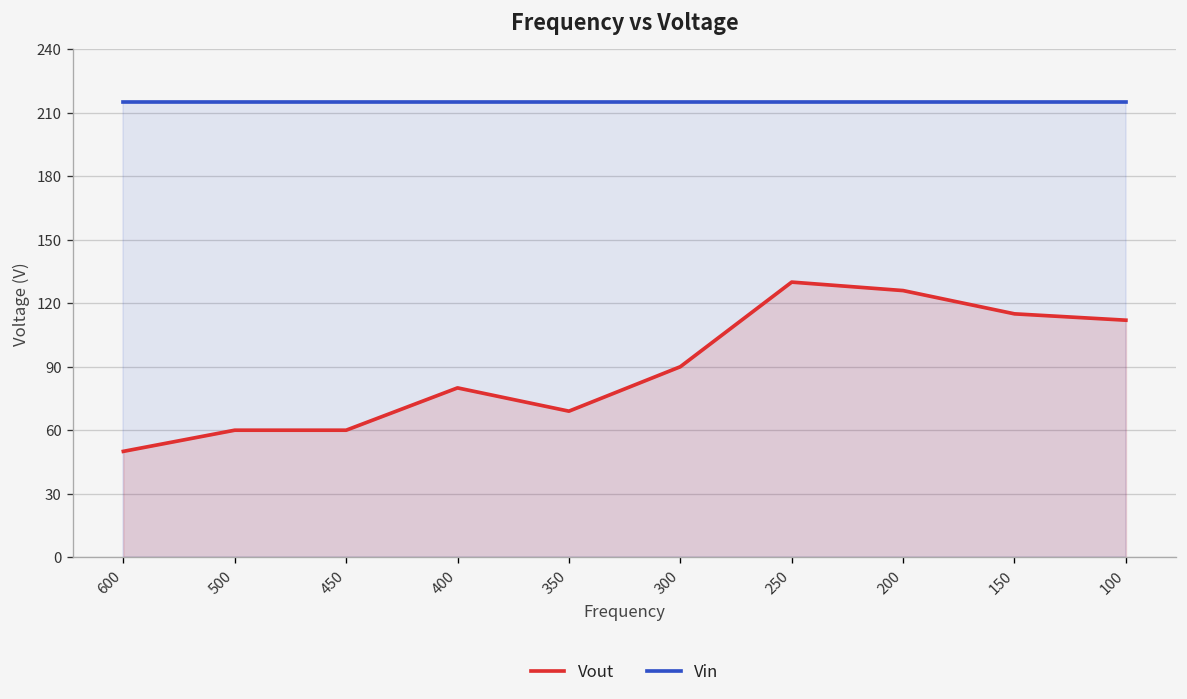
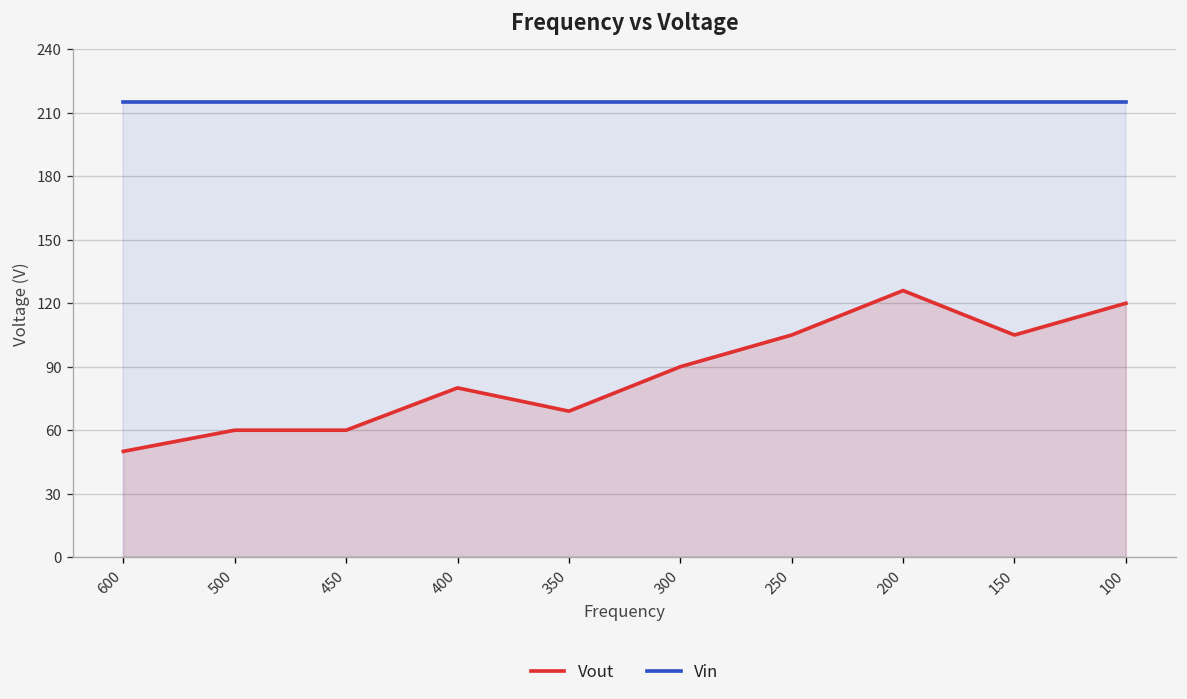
Vout, 250: 130 -> 105
Vout, 150: 115 -> 105
Vout, 100: 112 -> 120
